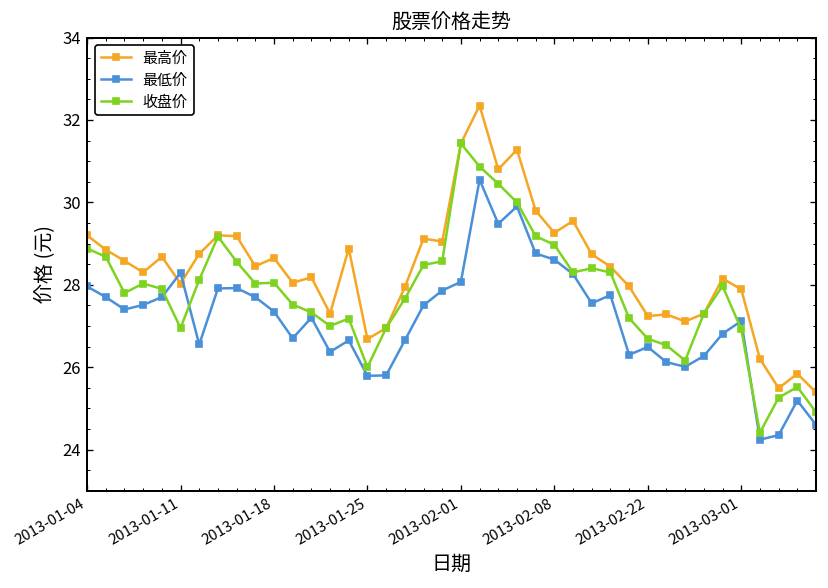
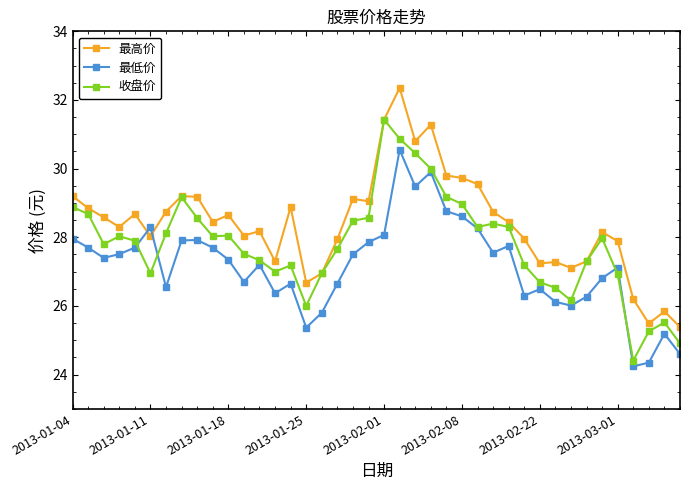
最低价, 2013-01-25: 25.8 -> 25.4
最高价, 2013-02-08: 29.3 -> 29.7
